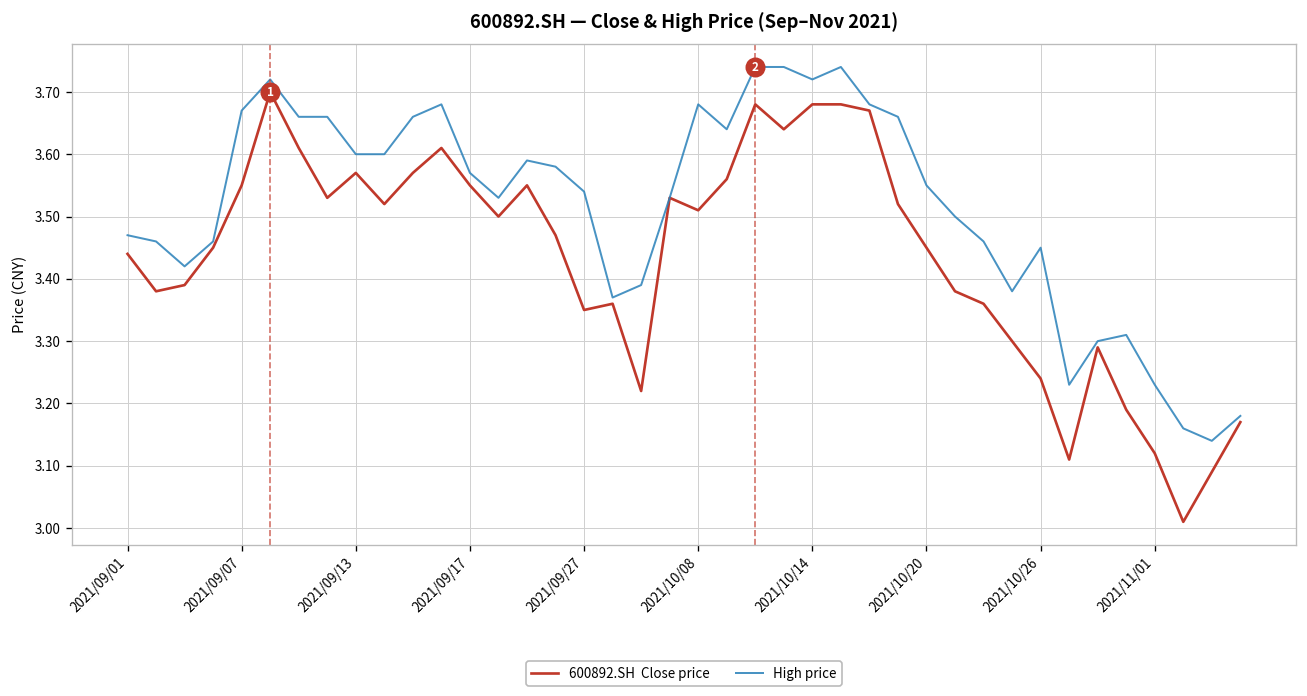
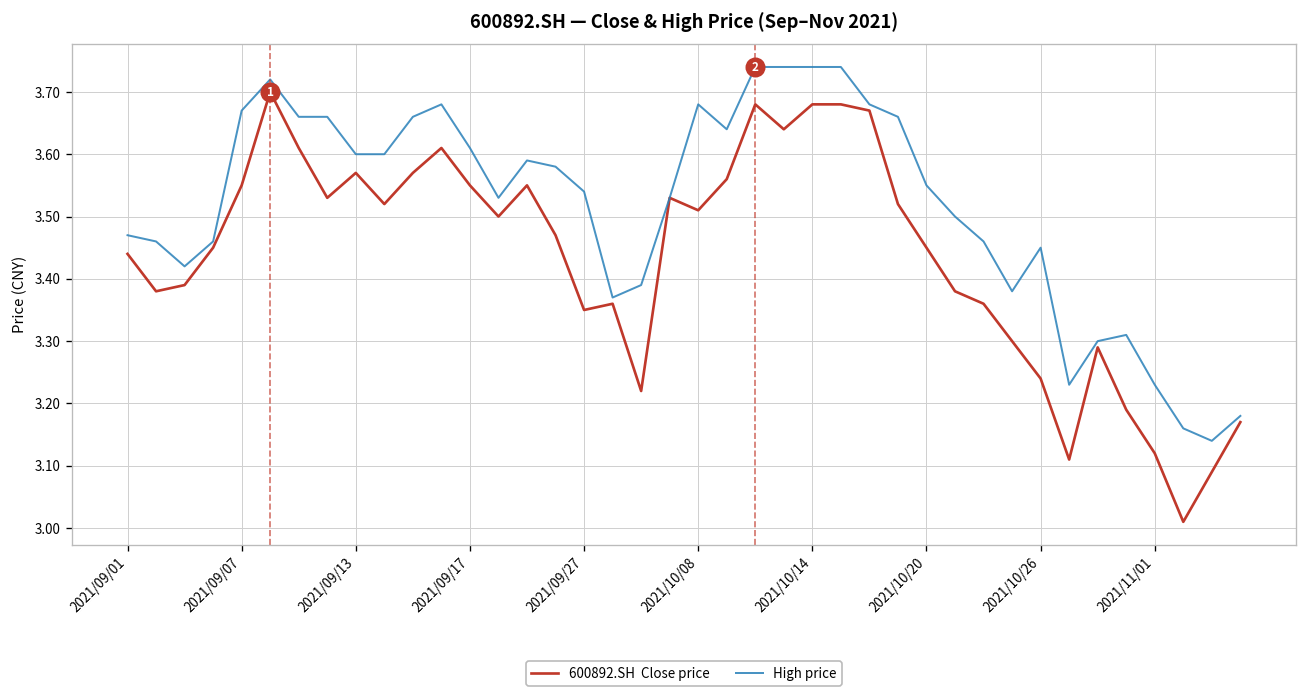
High price, 2021/09/17: 3.57 -> 3.61
High price, 2021/10/14: 3.72 -> 3.74
